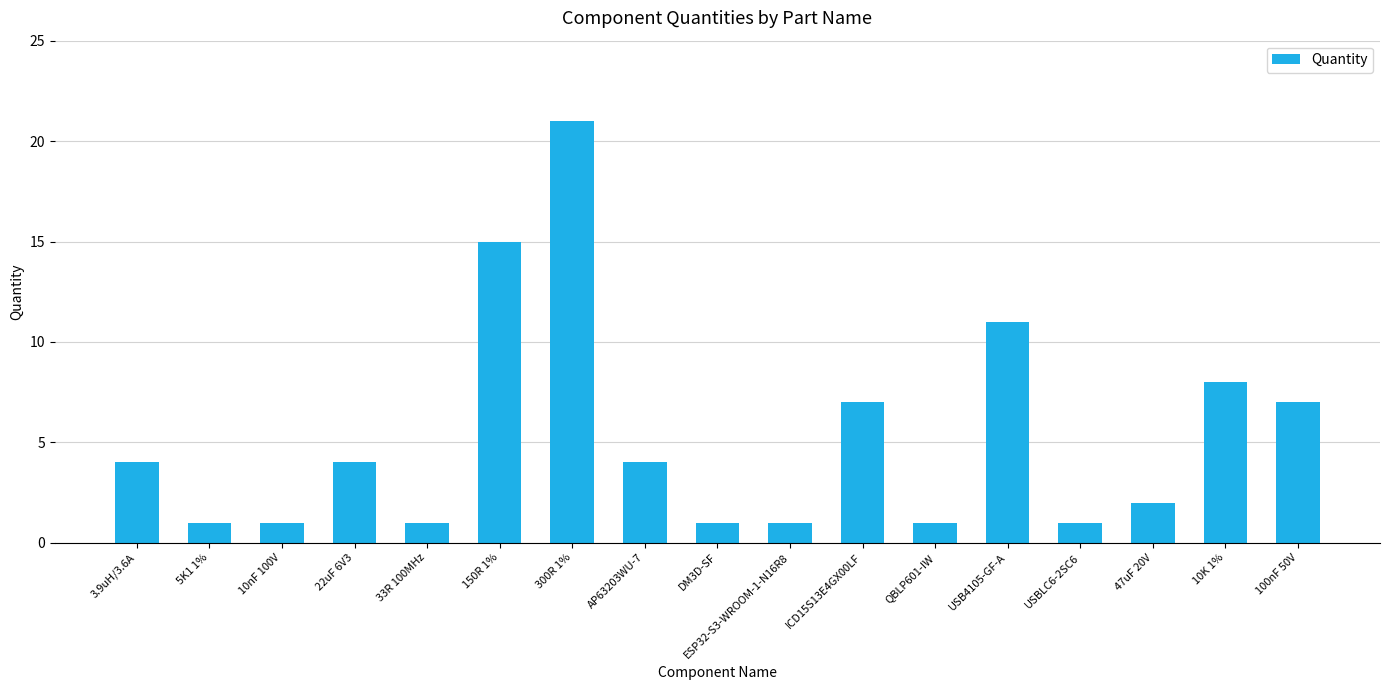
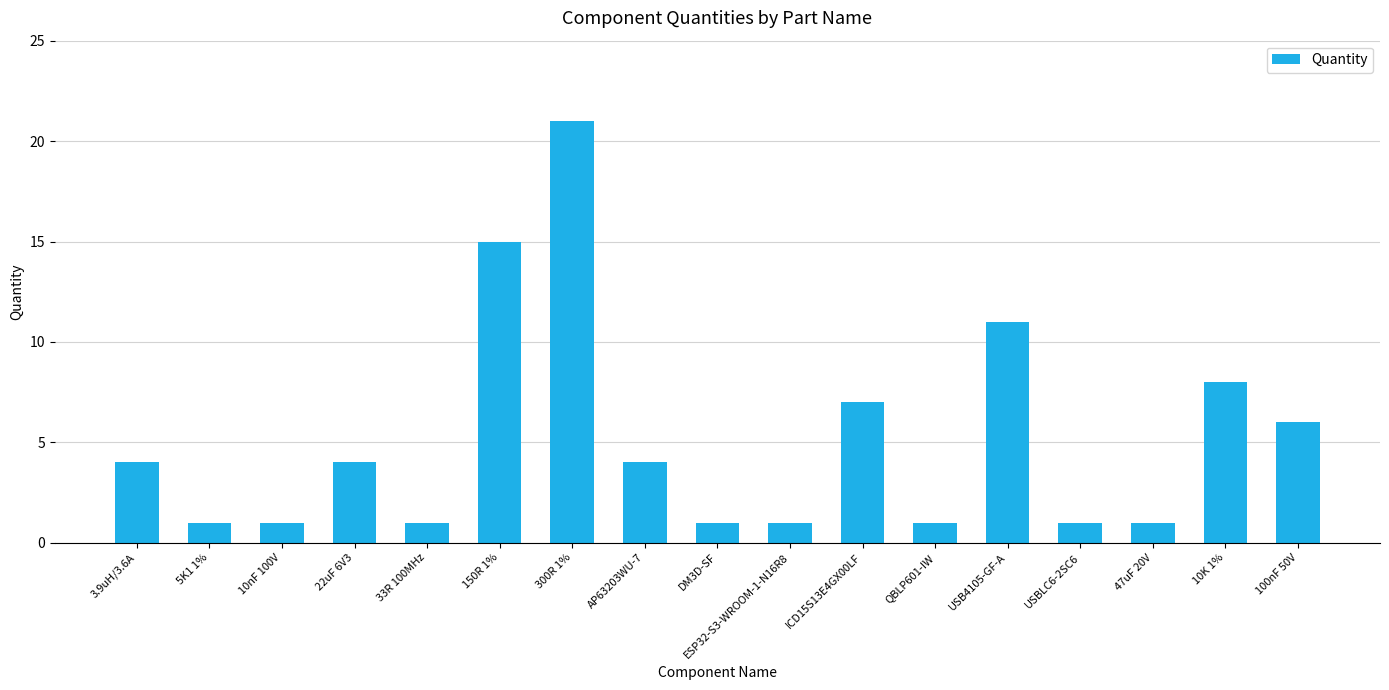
47uF 20V: 2 -> 1
100nF 50V: 7 -> 6
